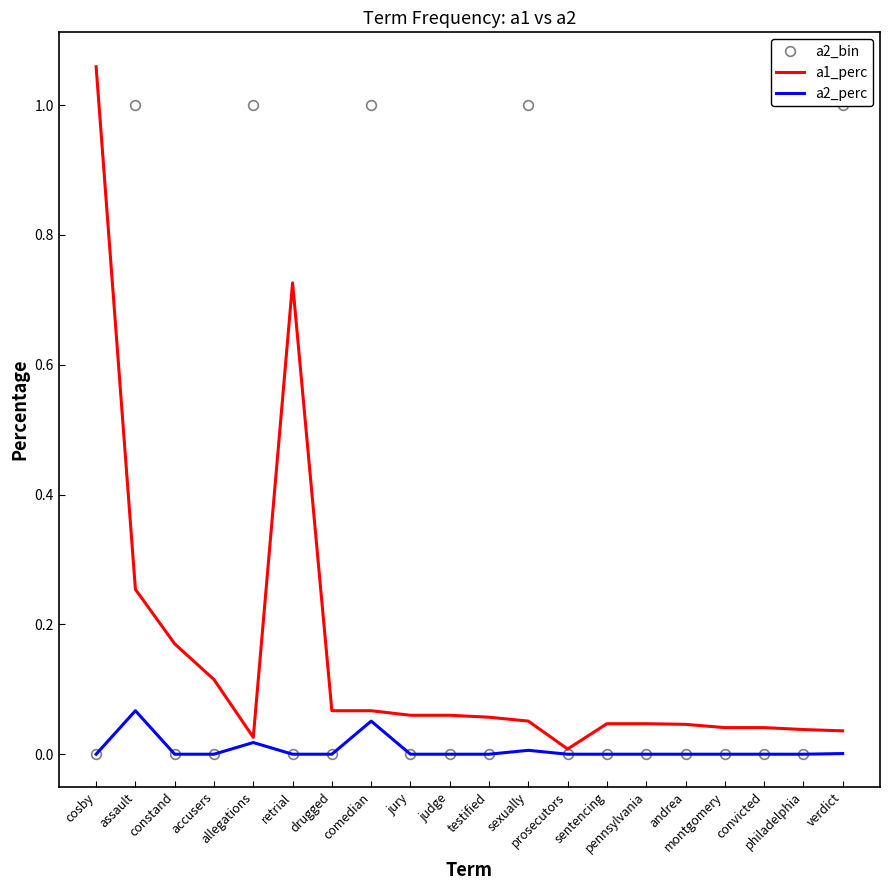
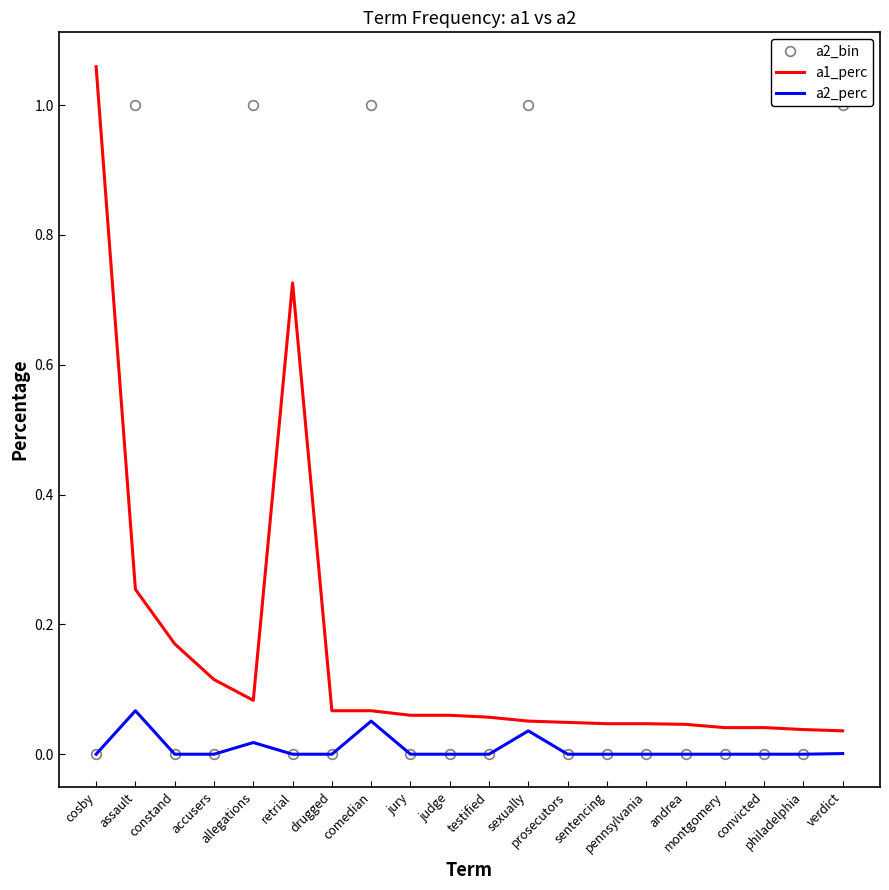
a1_perc, allegations: 0.03 -> 0.08
a2_perc, sexually: 0.01 -> 0.04
a1_perc, prosecutors: 0.01 -> 0.05
